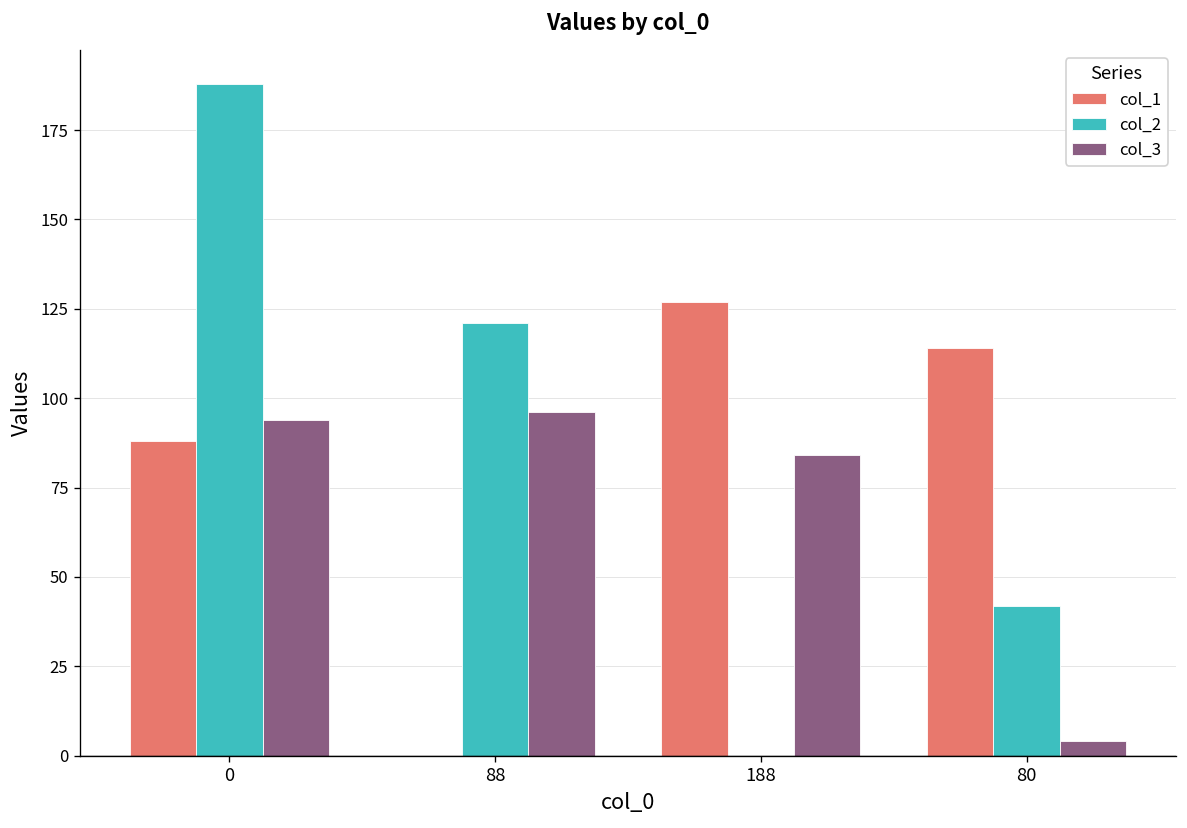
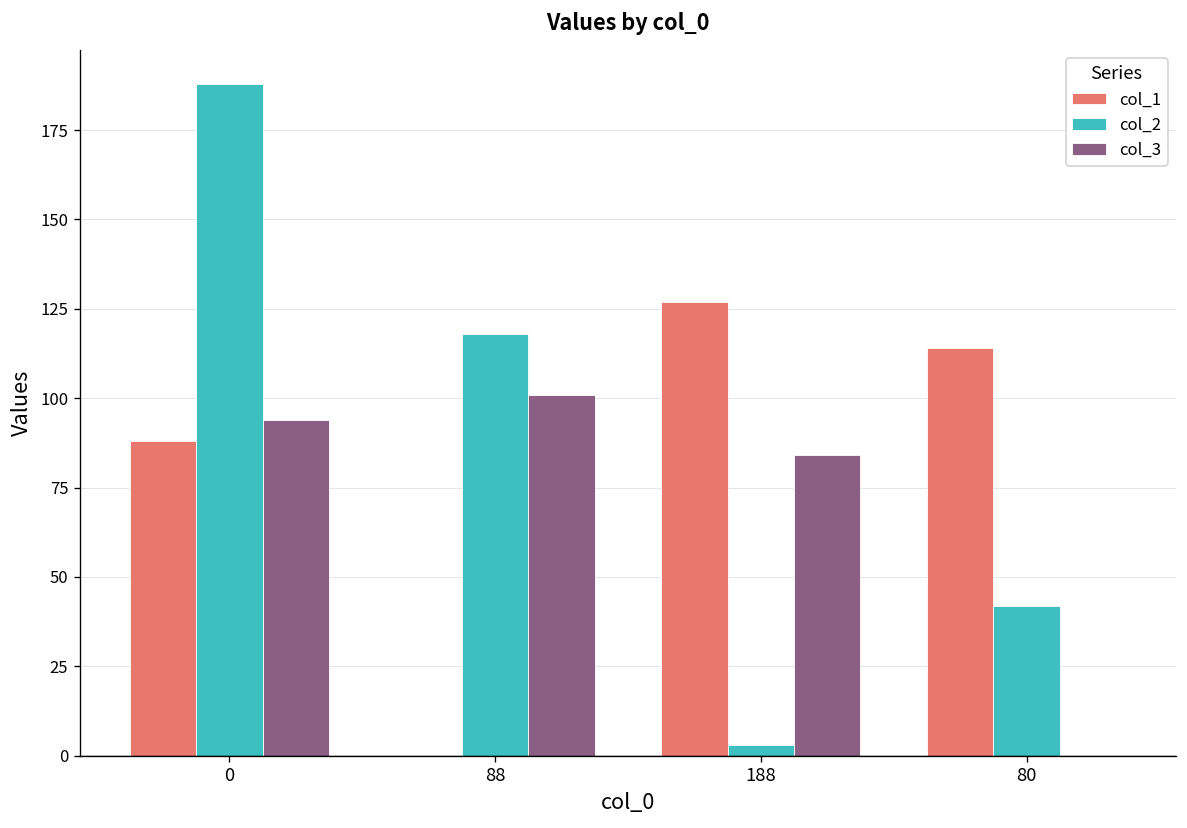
col_2, 88: 121 -> 118
col_3, 88: 96 -> 101
col_2, 188: 0 -> 3
col_3, 80: 4 -> 0
